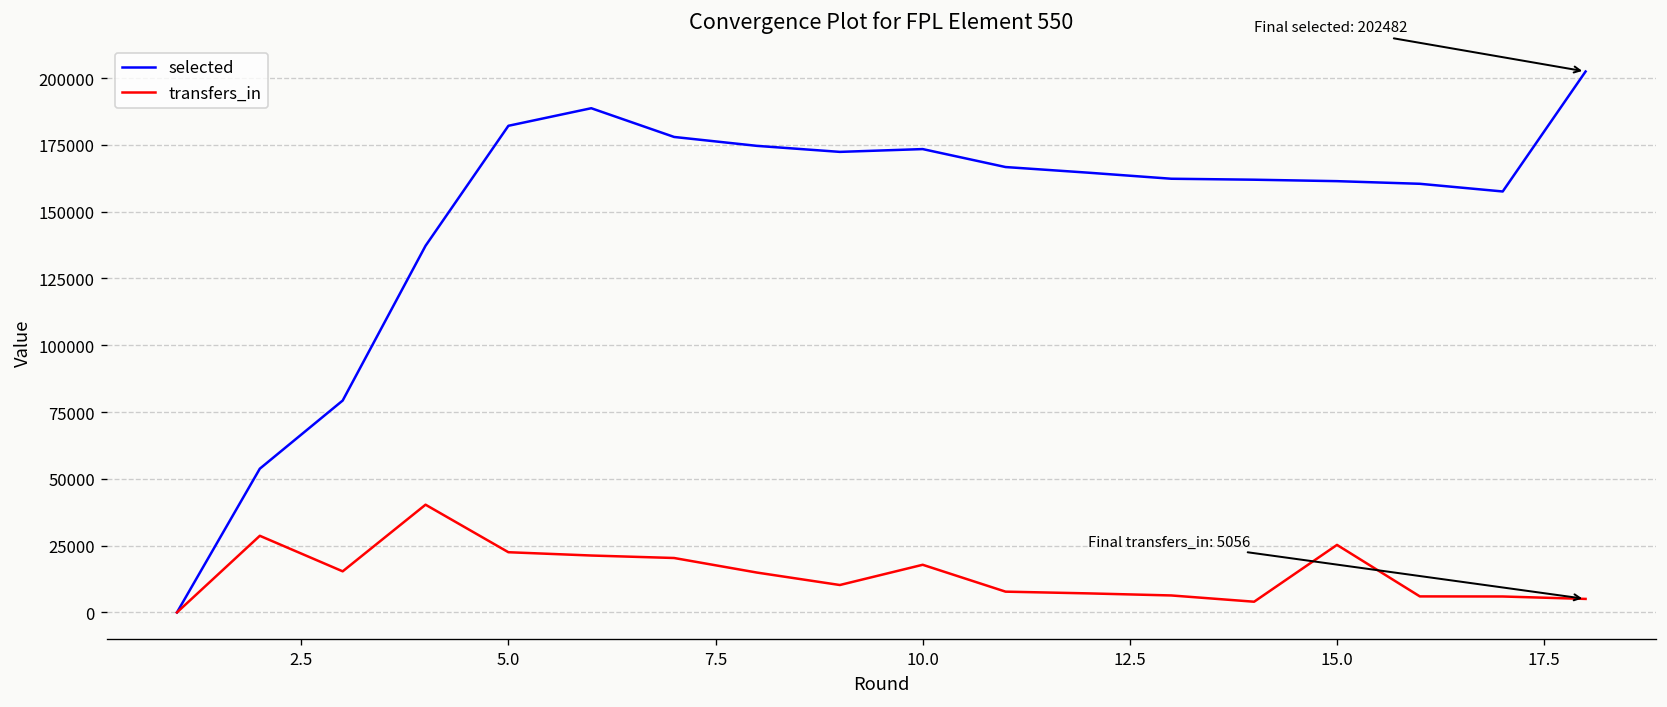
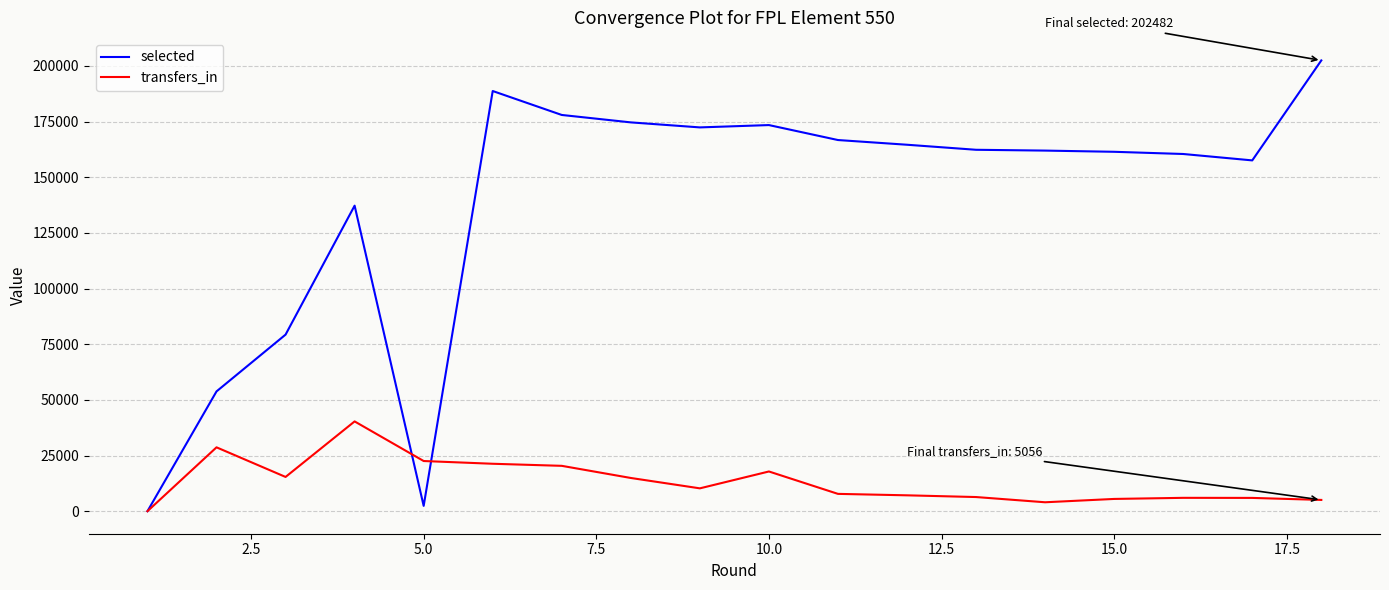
selected, 5.0: 182000 -> 2000
transfers_in, 15.0: 25000 -> 6000
